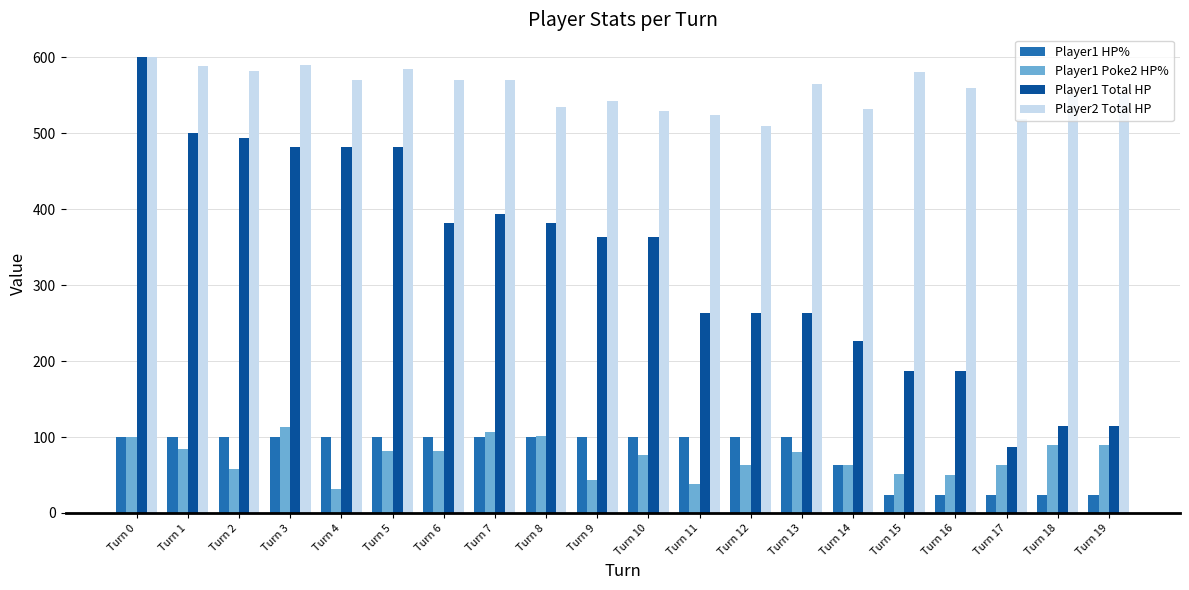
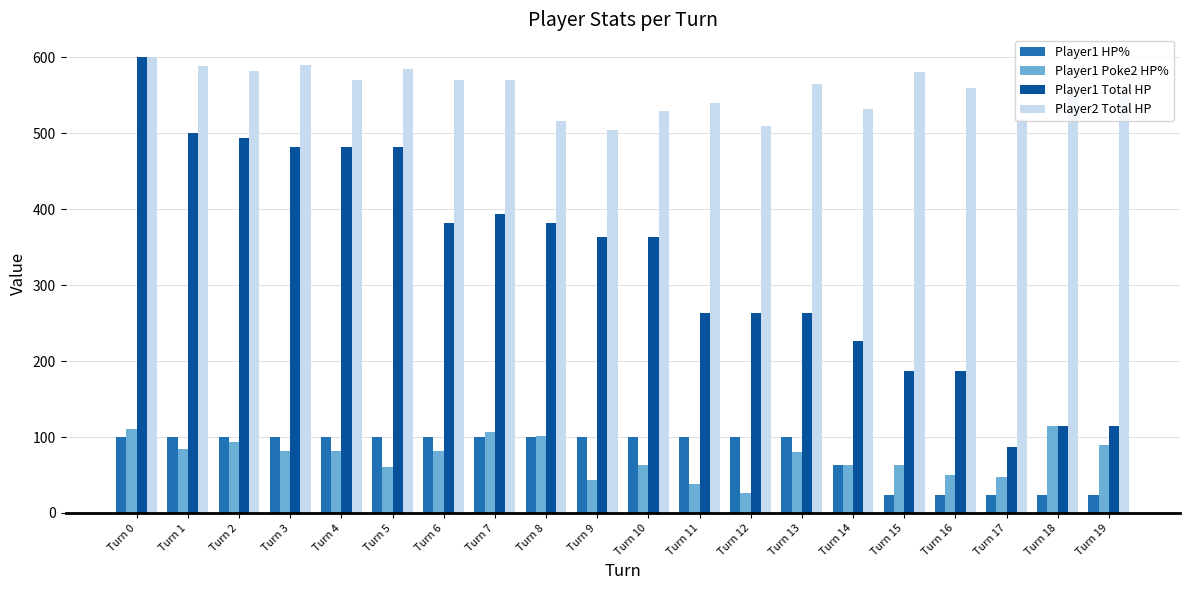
Player1 Poke2 HP%, Turn 0: 100 -> 110
Player1 Poke2 HP%, Turn 2: 60 -> 90
Player1 Poke2 HP%, Turn 3: 110 -> 80
Player1 Poke2 HP%, Turn 4: 30 -> 80
Player1 Poke2 HP%, Turn 5: 80 -> 60
Player2 Total HP, Turn 8: 530 -> 520
Player2 Total HP, Turn 9: 540 -> 500
Player1 Poke2 HP%, Turn 10: 80 -> 60
Player2 Total HP, Turn 11: 520 -> 540
Player1 Poke2 HP%, Turn 12: 60 -> 30
Player1 Poke2 HP%, Turn 15: 50 -> 60
Player1 Poke2 HP%, Turn 17: 60 -> 50
Player1 Poke2 HP%, Turn 18: 90 -> 110
